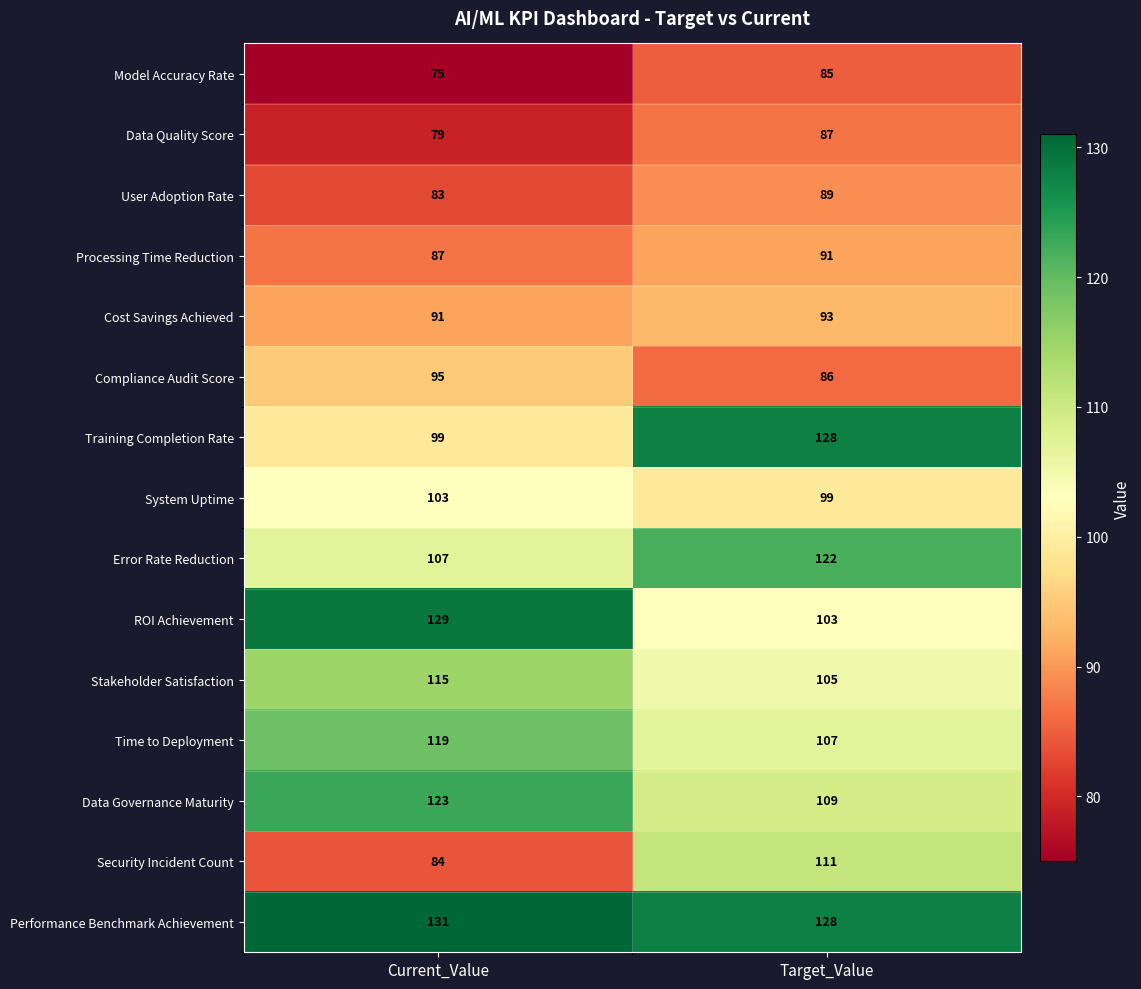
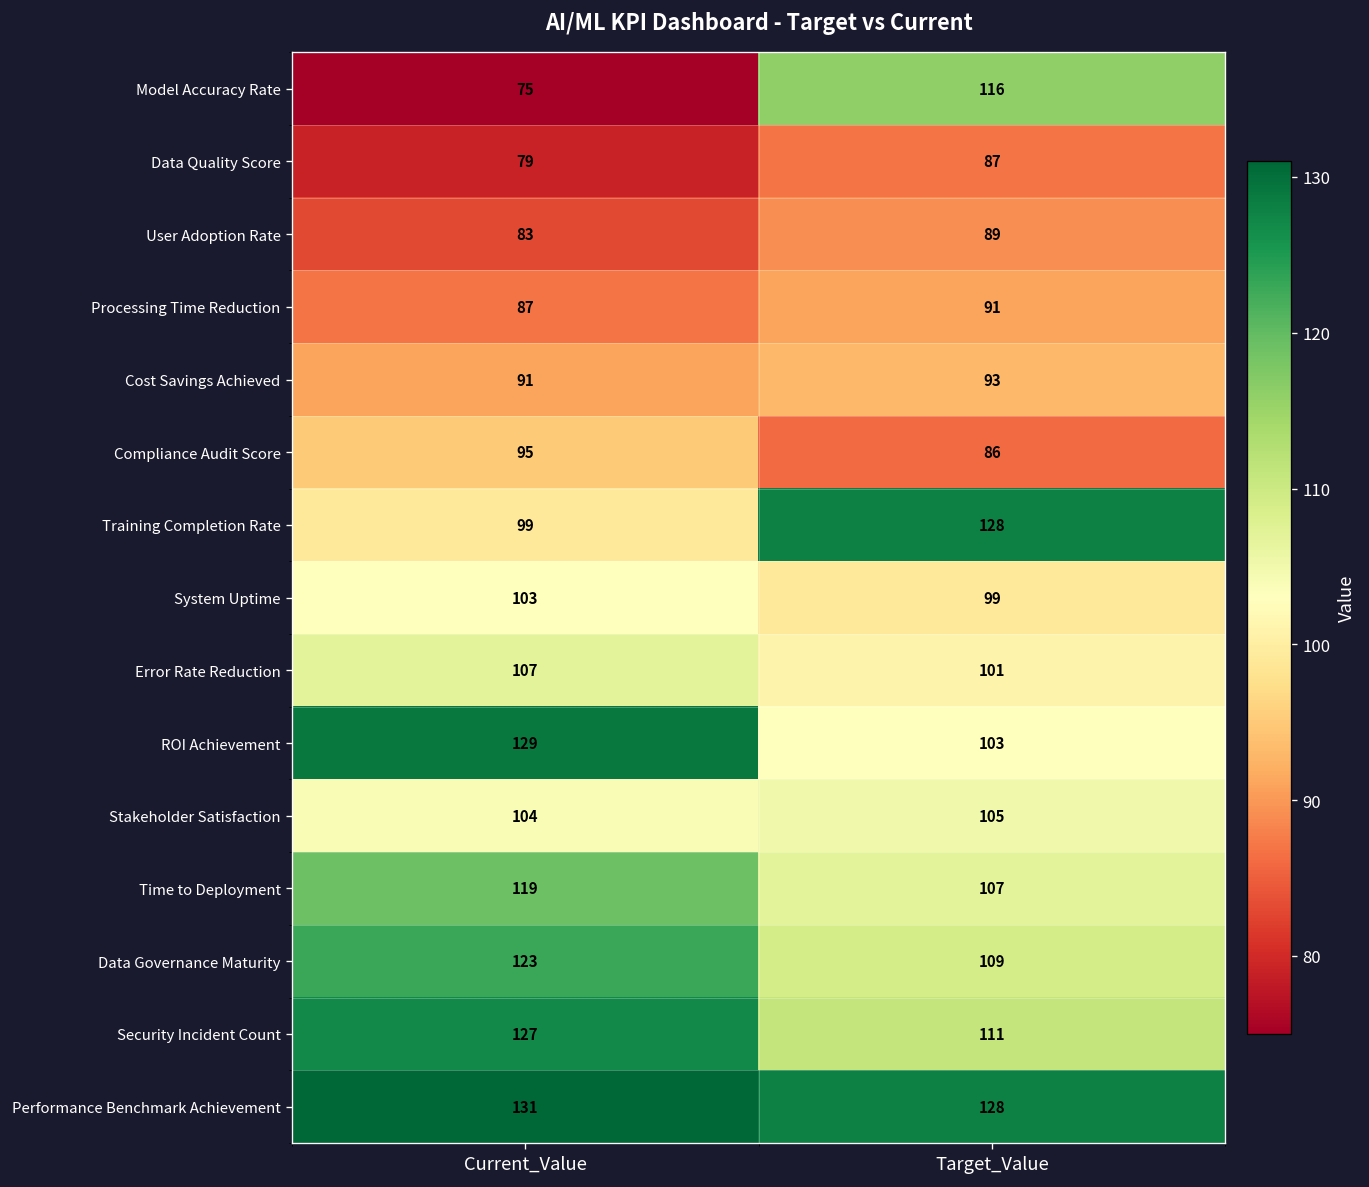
Model Accuracy Rate, Target_Value: 85 -> 116
Error Rate Reduction, Target_Value: 122 -> 101
Stakeholder Satisfaction, Current_Value: 115 -> 104
Security Incident Count, Current_Value: 84 -> 127
